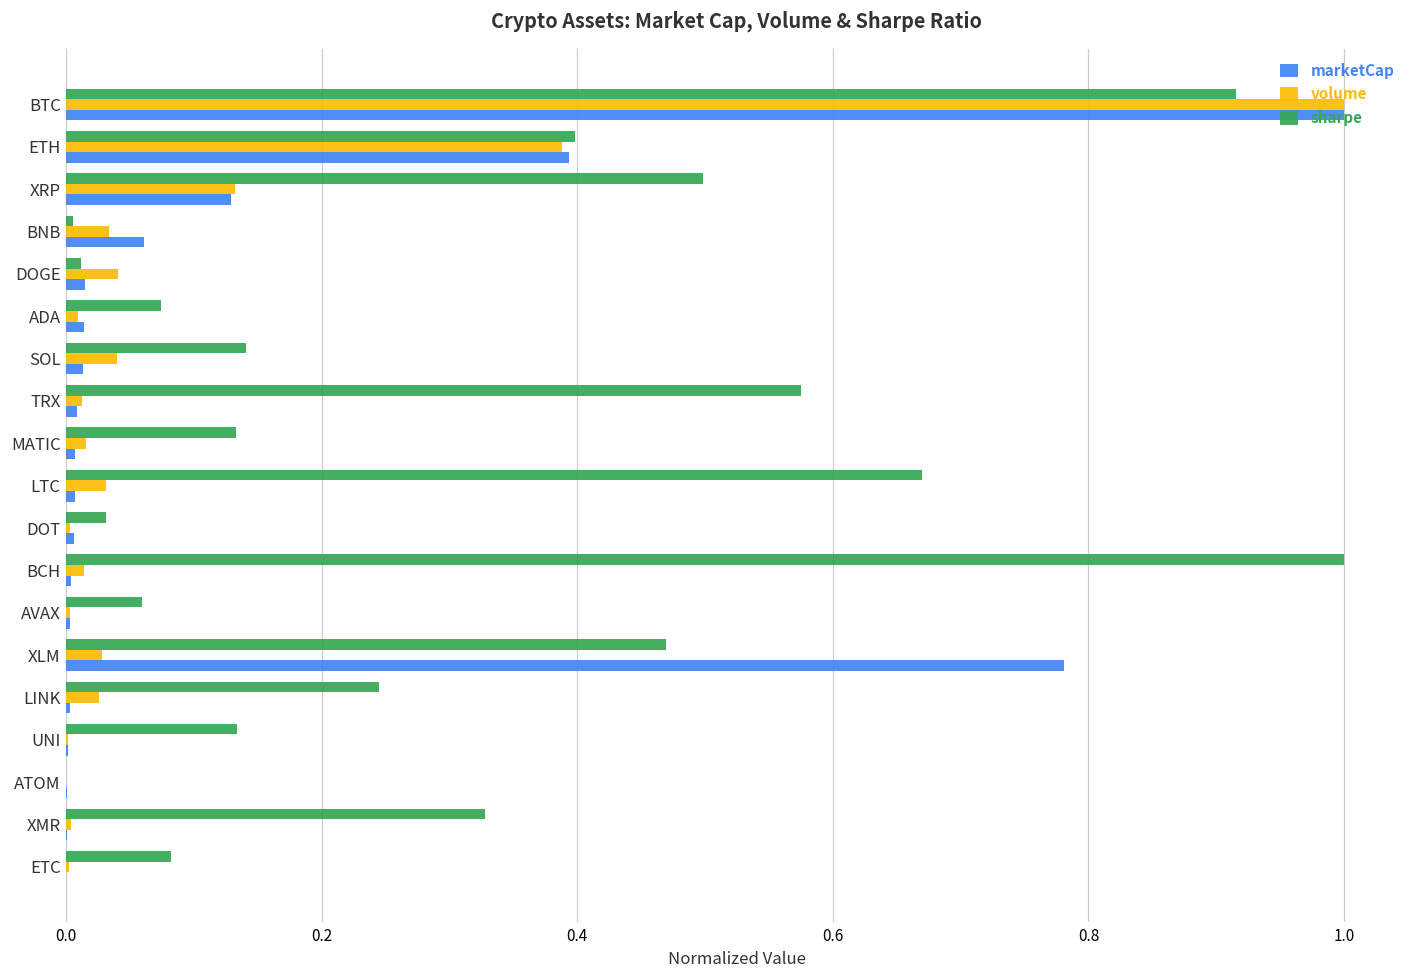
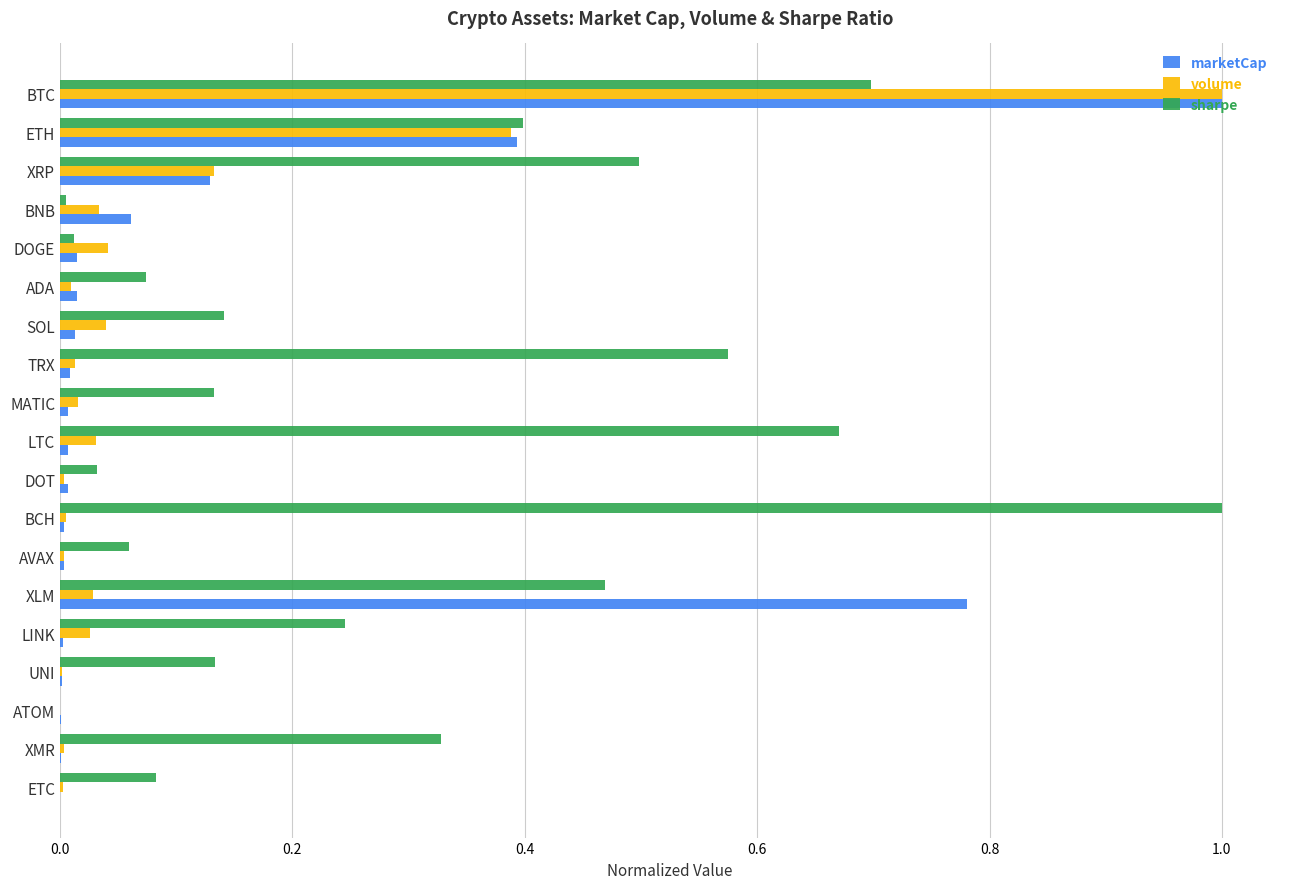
sharpe, BTC: 0.915 -> 0.698
volume, BCH: 0.014 -> 0.005
